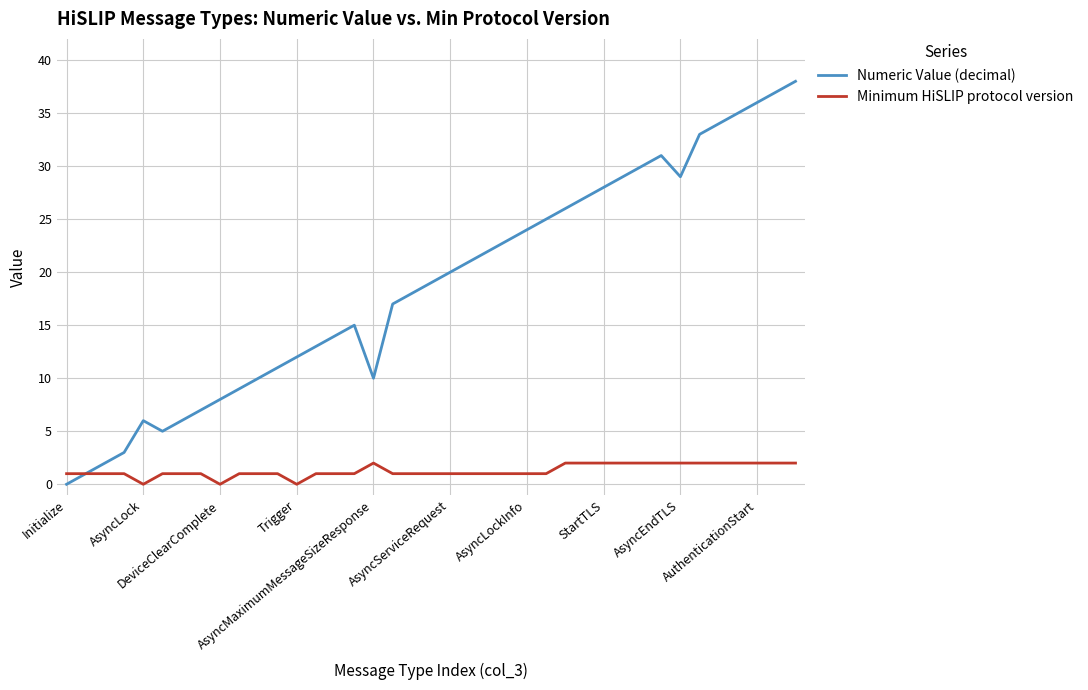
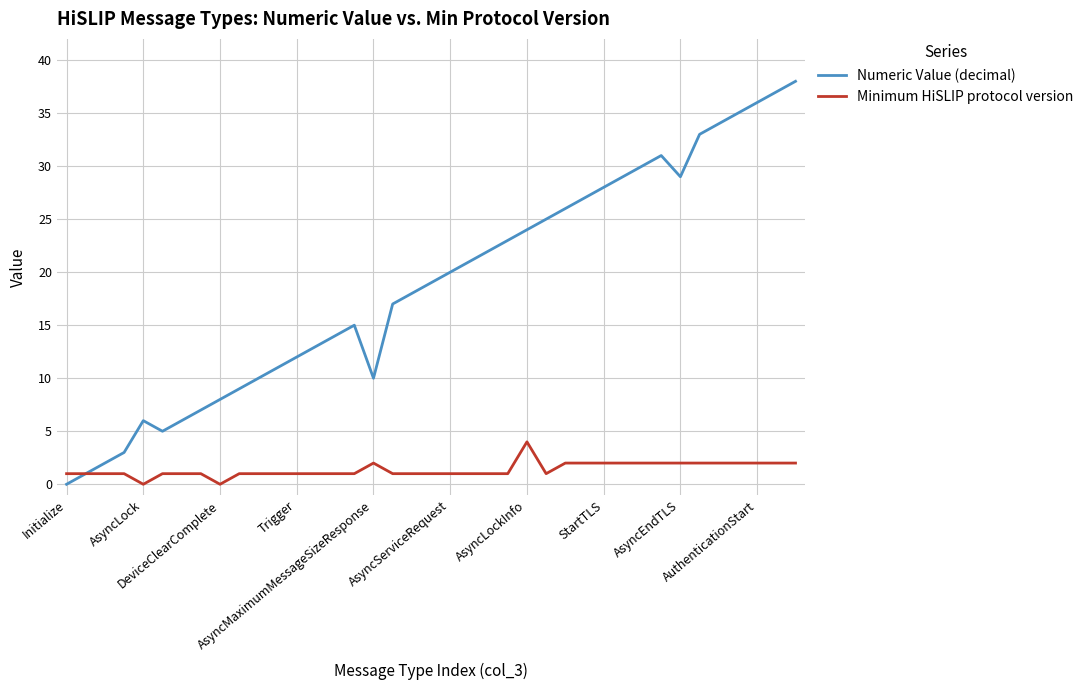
Minimum HiSLIP protocol version, Trigger: 0 -> 1
Minimum HiSLIP protocol version, AsyncLockInfo: 1 -> 4
